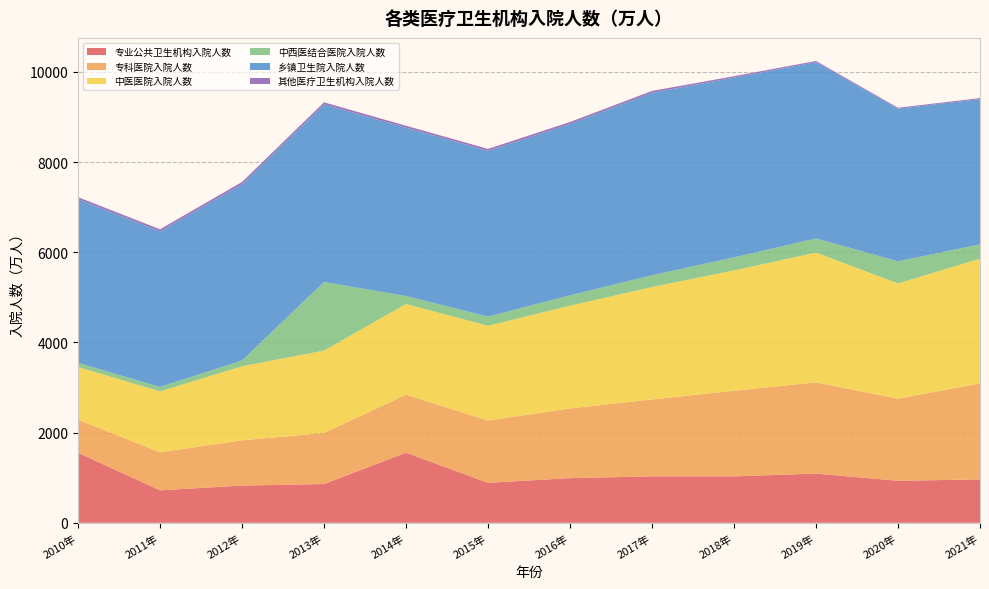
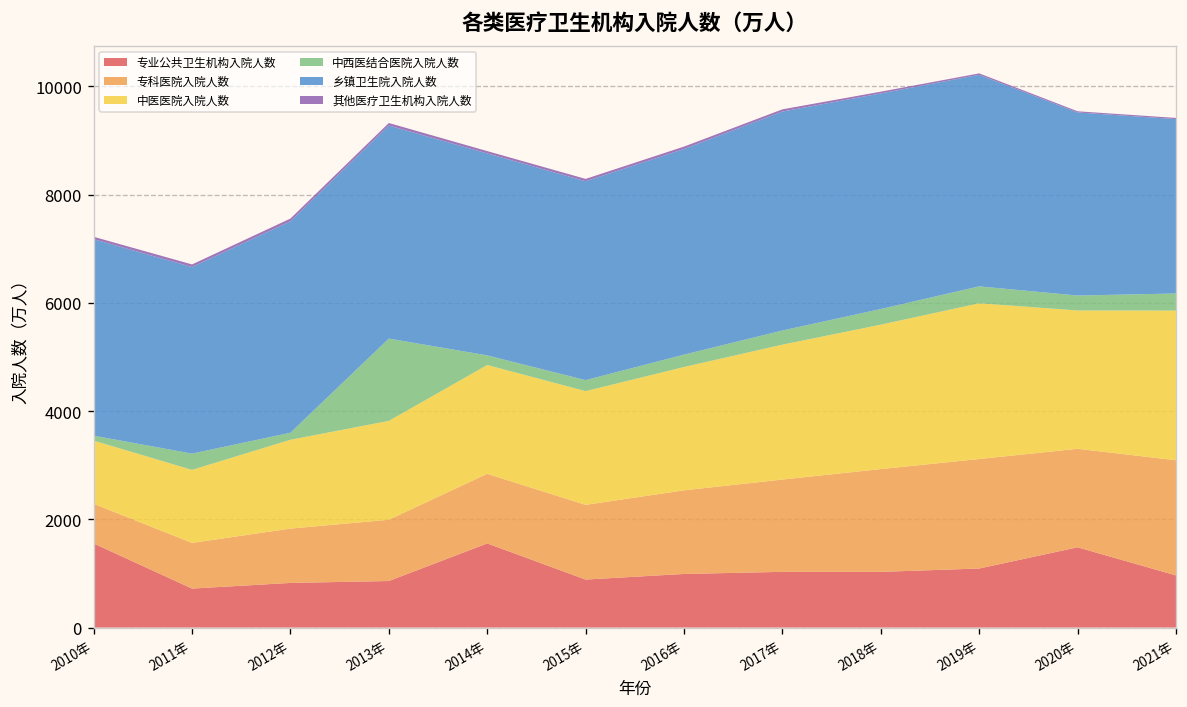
中西医结合医院入院人数, 2011年: 100 -> 300
专业公共卫生机构入院人数, 2020年: 900 -> 1500
中西医结合医院入院人数, 2020年: 500 -> 300
